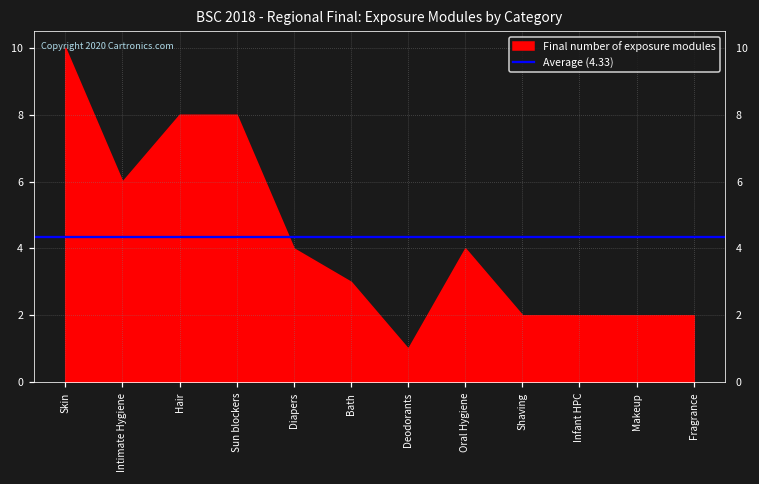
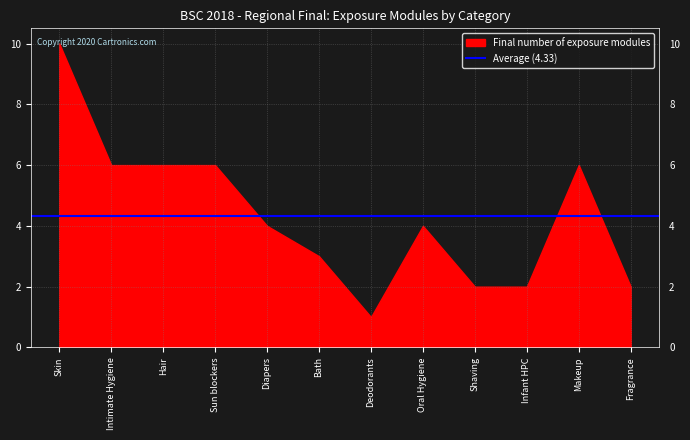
Hair: 8 -> 6
Sun blockers: 8 -> 6
Makeup: 2 -> 6
